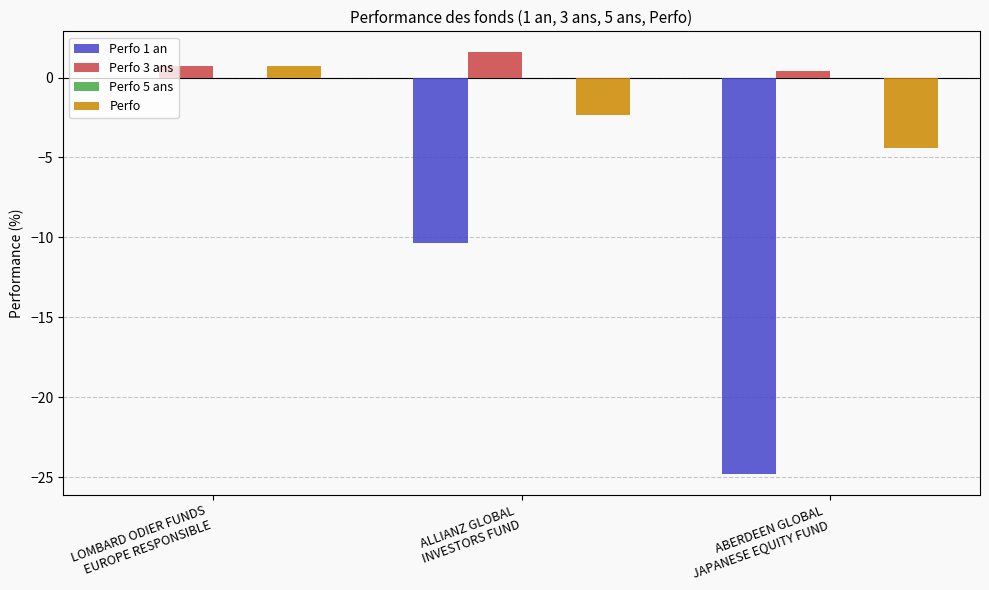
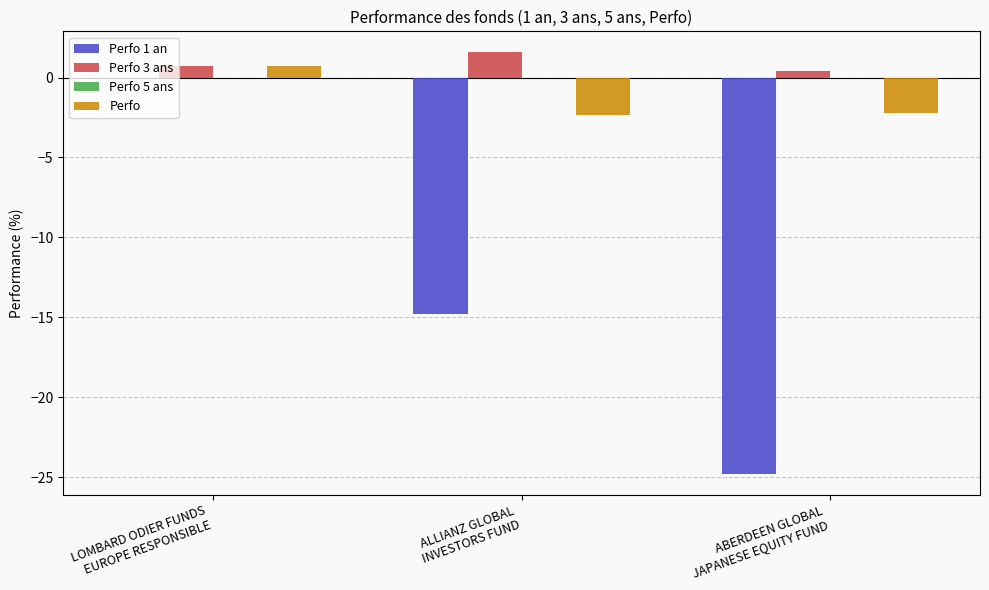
Perfo 1 an, ALLIANZ GLOBAL INVESTORS FUND: -10.3 -> -14.8
Perfo, ABERDEEN GLOBAL JAPANESE EQUITY FUND: -4.4 -> -2.2
